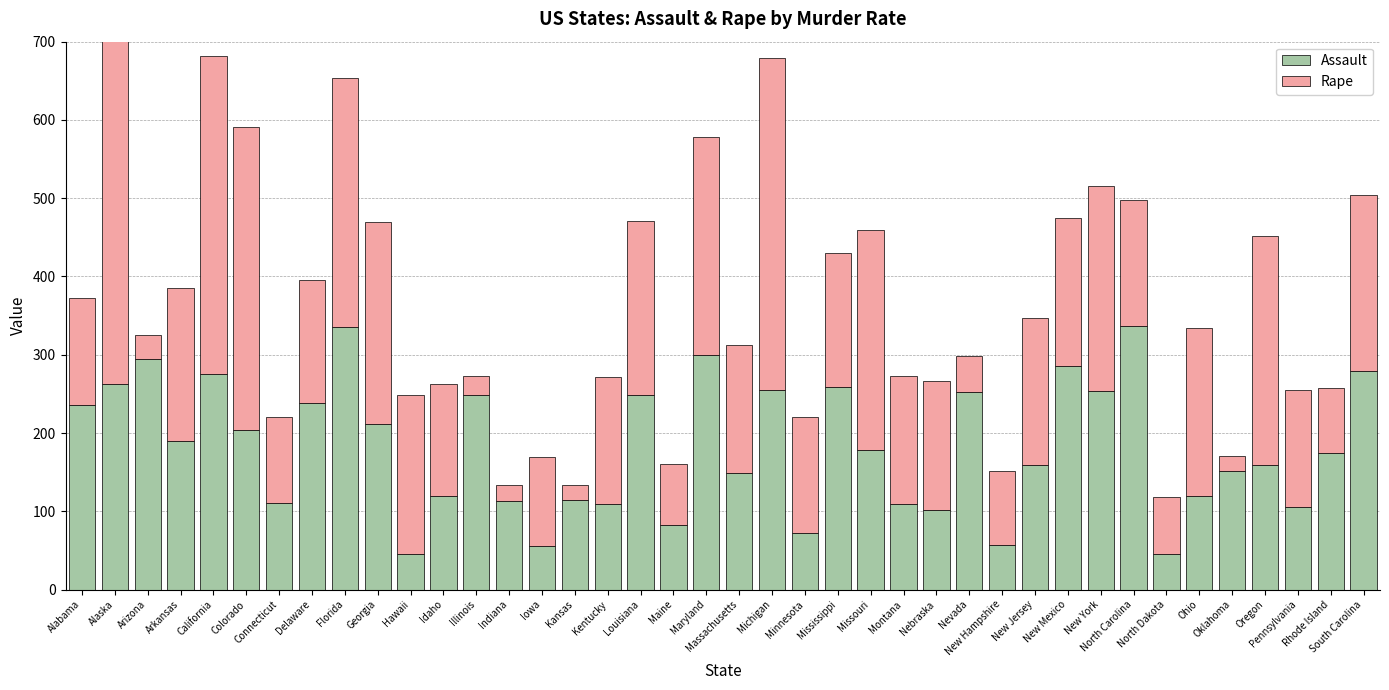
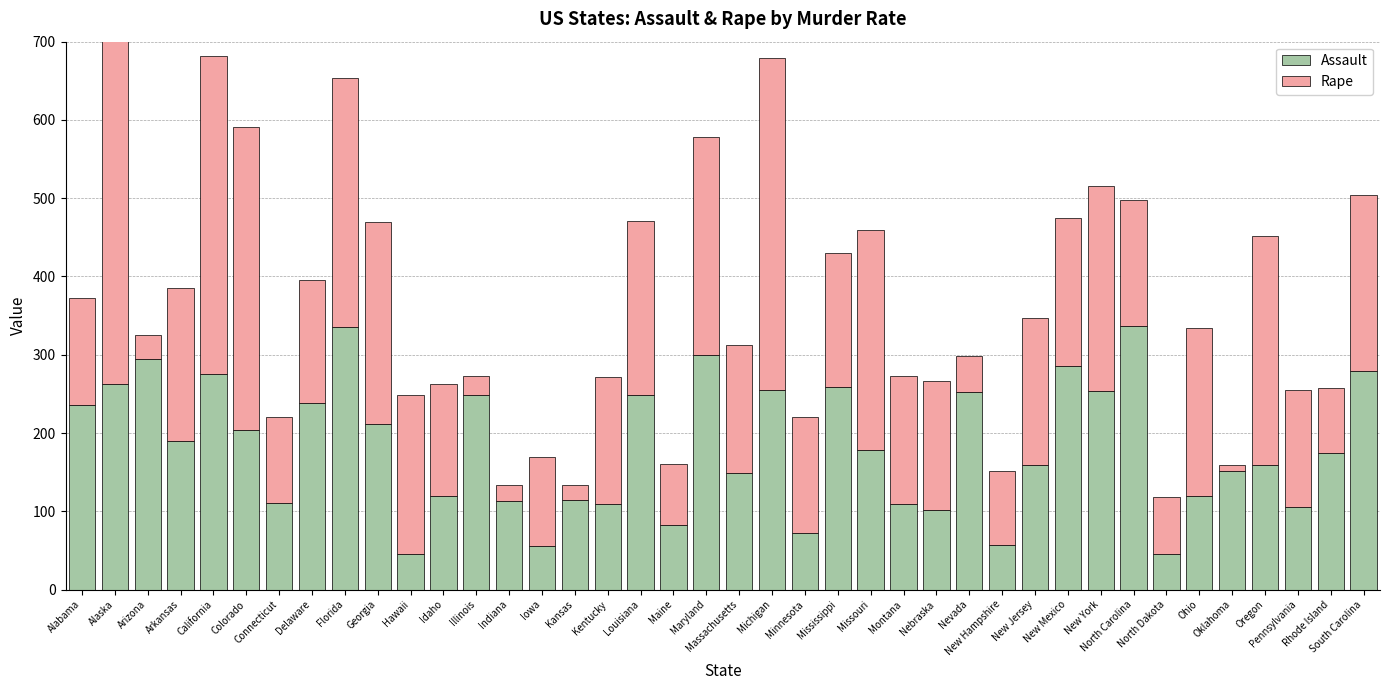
Rape, Oklahoma: 20 -> 10
